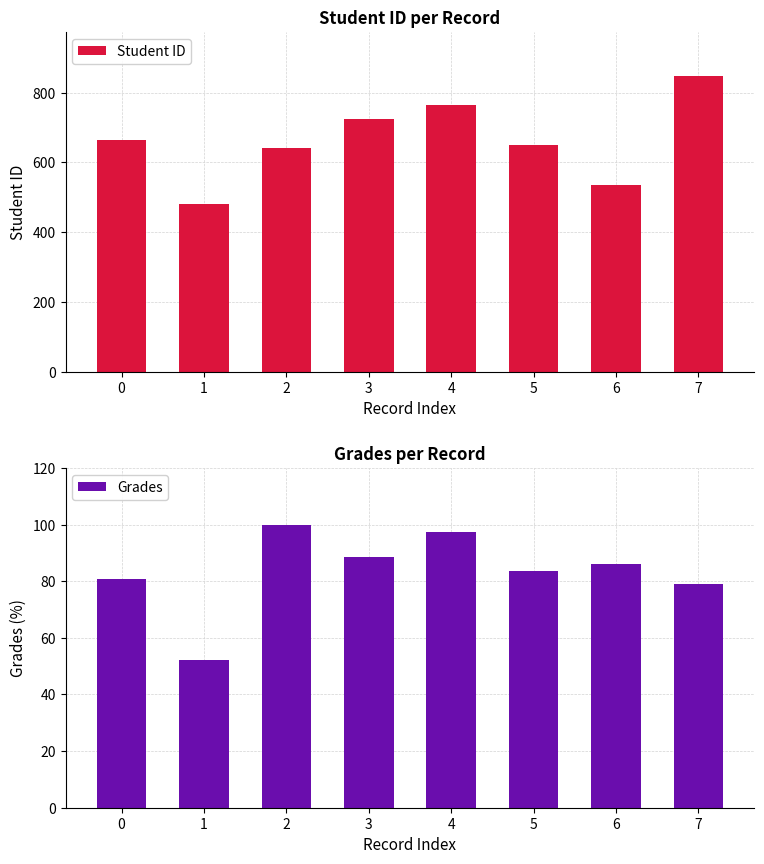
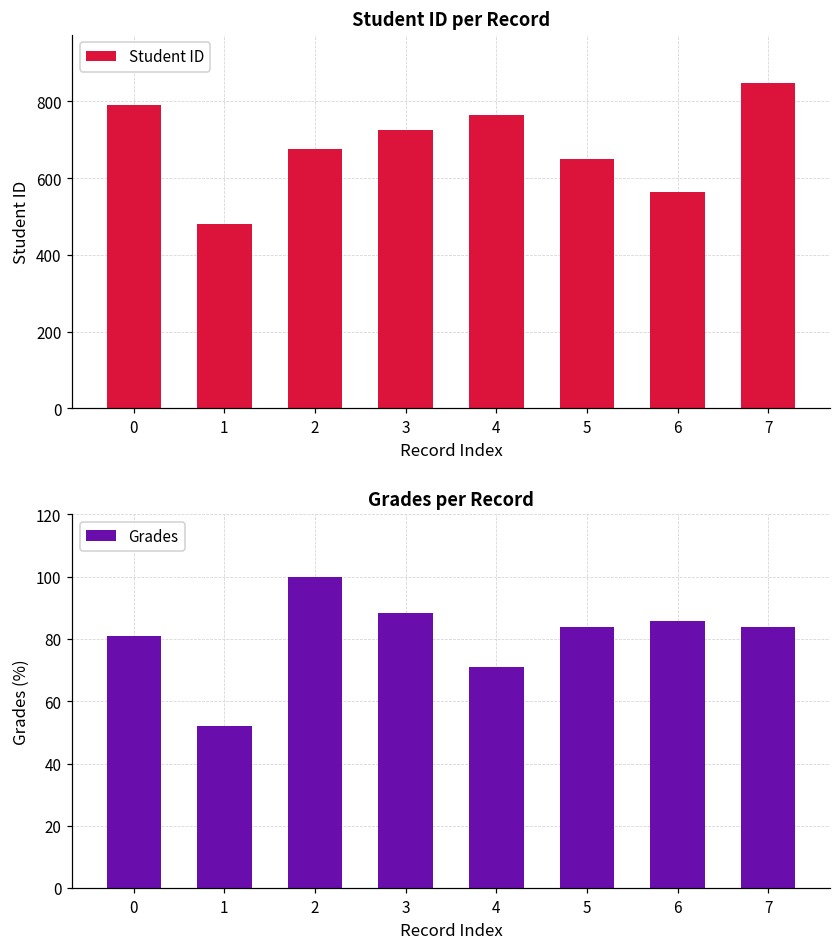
Student ID per Record, 0: 670 -> 790
Student ID per Record, 2: 640 -> 680
Student ID per Record, 6: 530 -> 560
Grades per Record, 4: 97 -> 71
Grades per Record, 7: 79 -> 84
